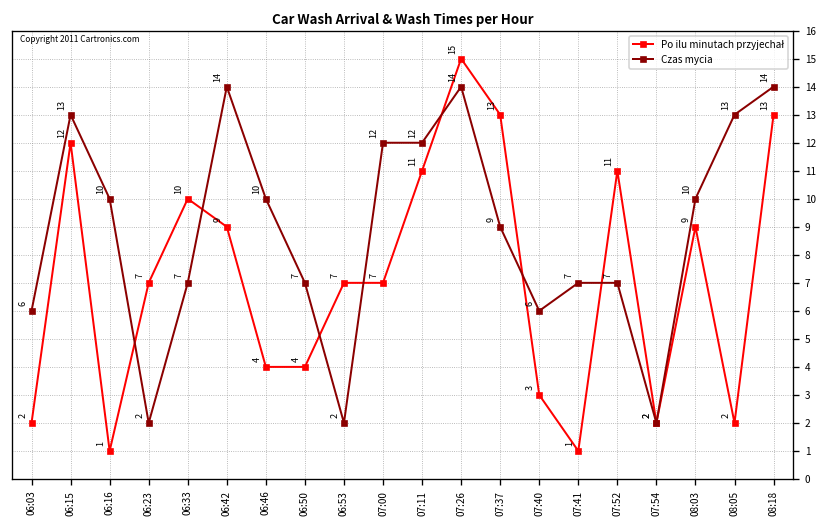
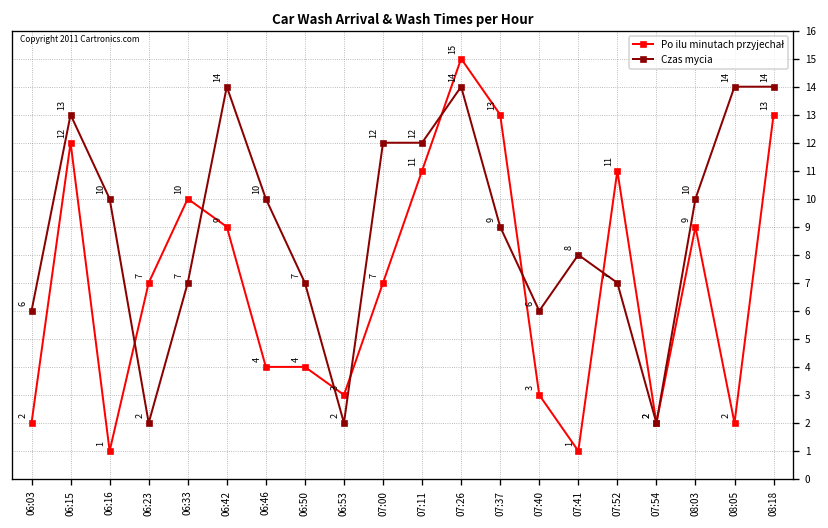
Po ilu minutach przyjechał, 06:53: 7 -> 3
Czas mycia, 07:41: 7 -> 8
Czas mycia, 08:05: 13 -> 14
